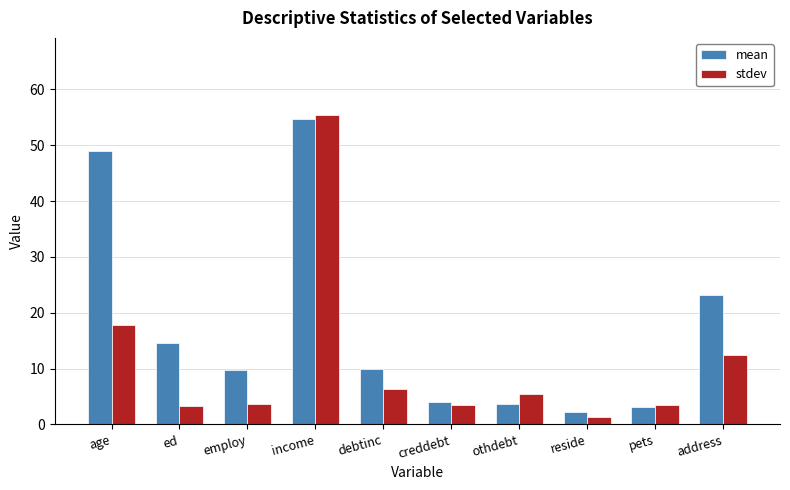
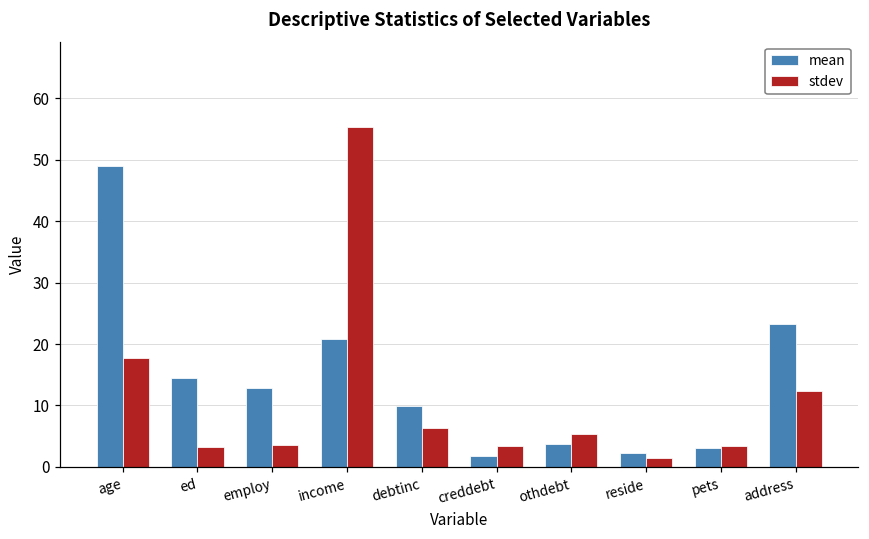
mean, employ: 10 -> 13
mean, income: 55 -> 21
mean, creddebt: 4 -> 2
